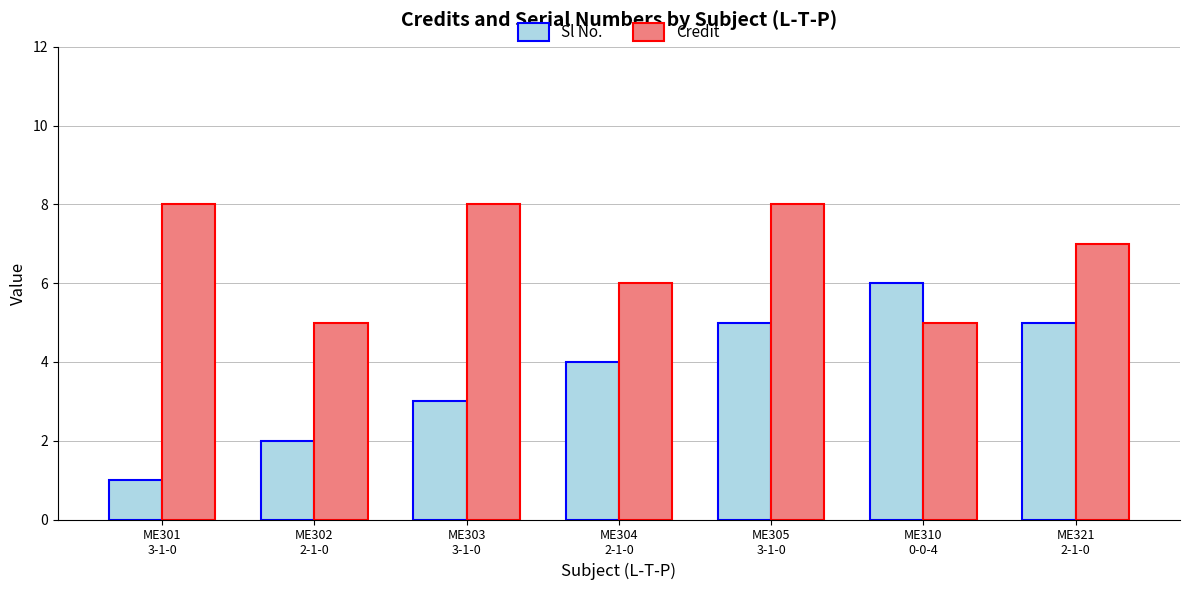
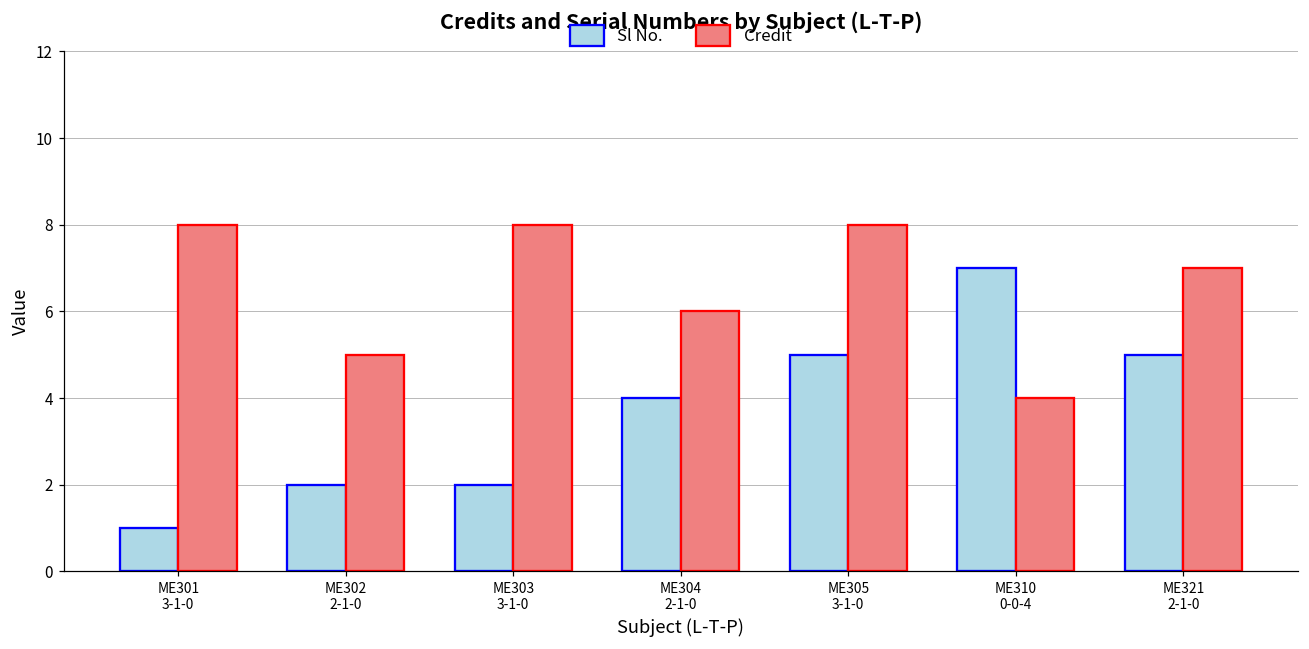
Sl No., ME303 3-1-0: 3 -> 2
Sl No., ME310 0-0-4: 6 -> 7
Credit, ME310 0-0-4: 5 -> 4
